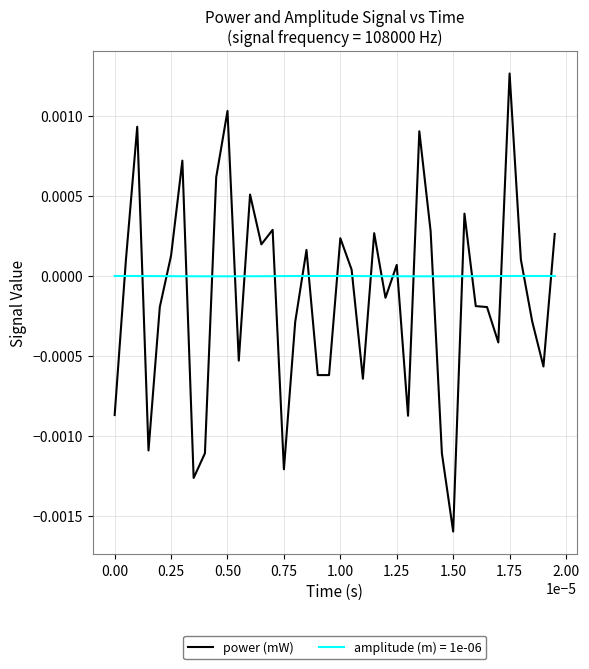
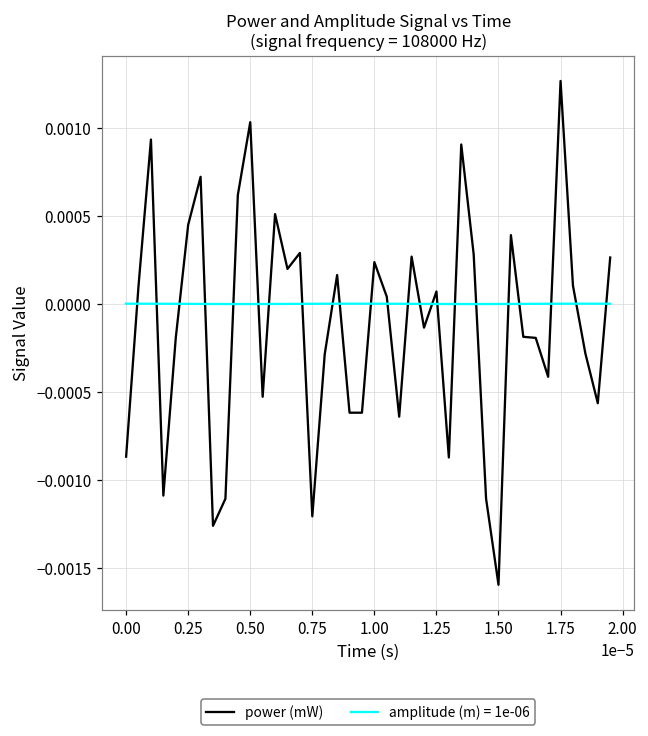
power (mW), 0.25: 0.00013 -> 0.00045
